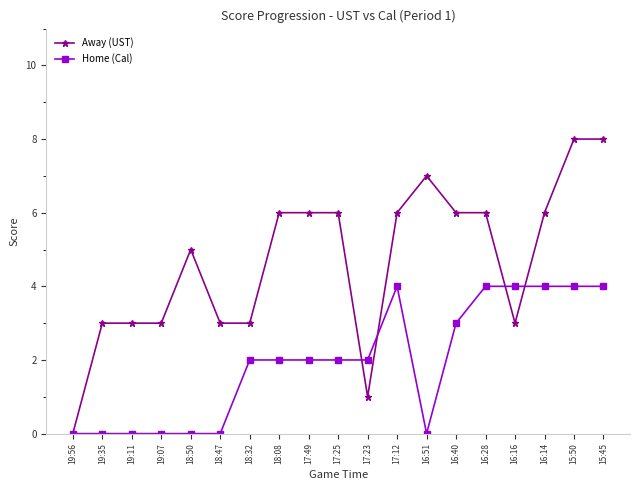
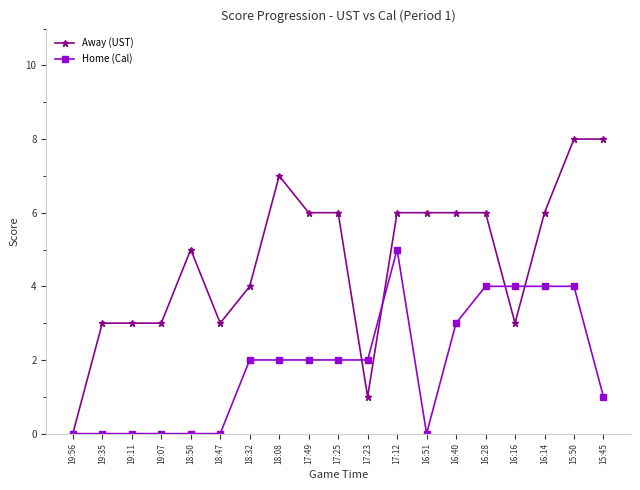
Away (UST), 18:32: 3 -> 4
Away (UST), 18:08: 6 -> 7
Home (Cal), 17:12: 4 -> 5
Away (UST), 16:51: 7 -> 6
Home (Cal), 15:45: 4 -> 1
